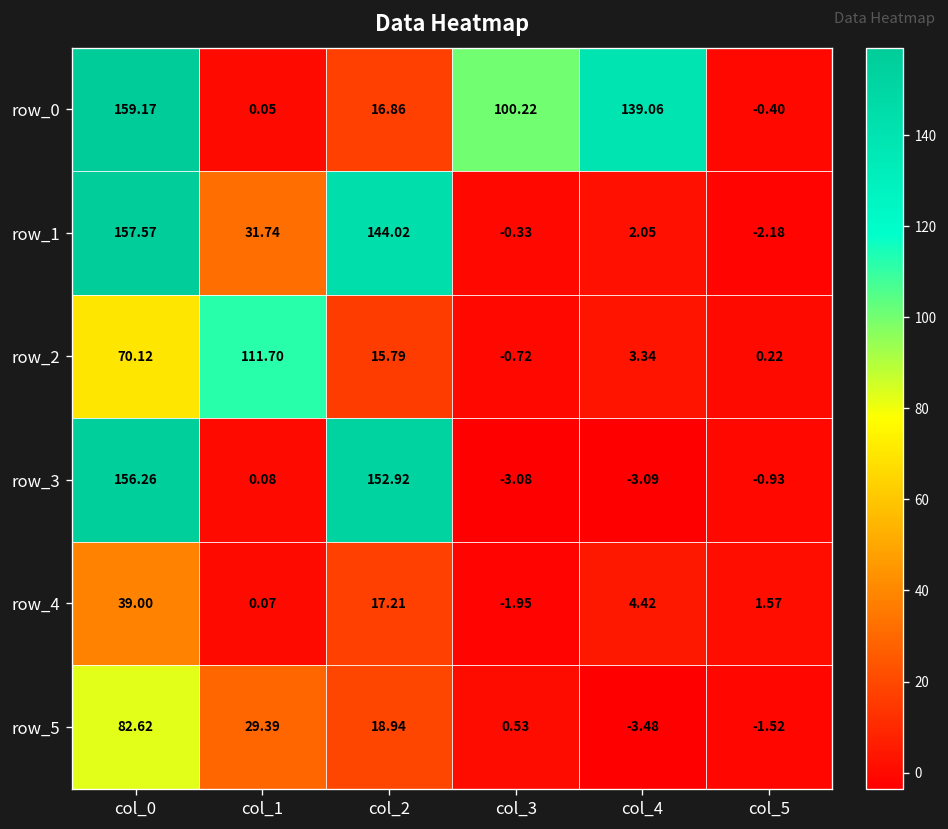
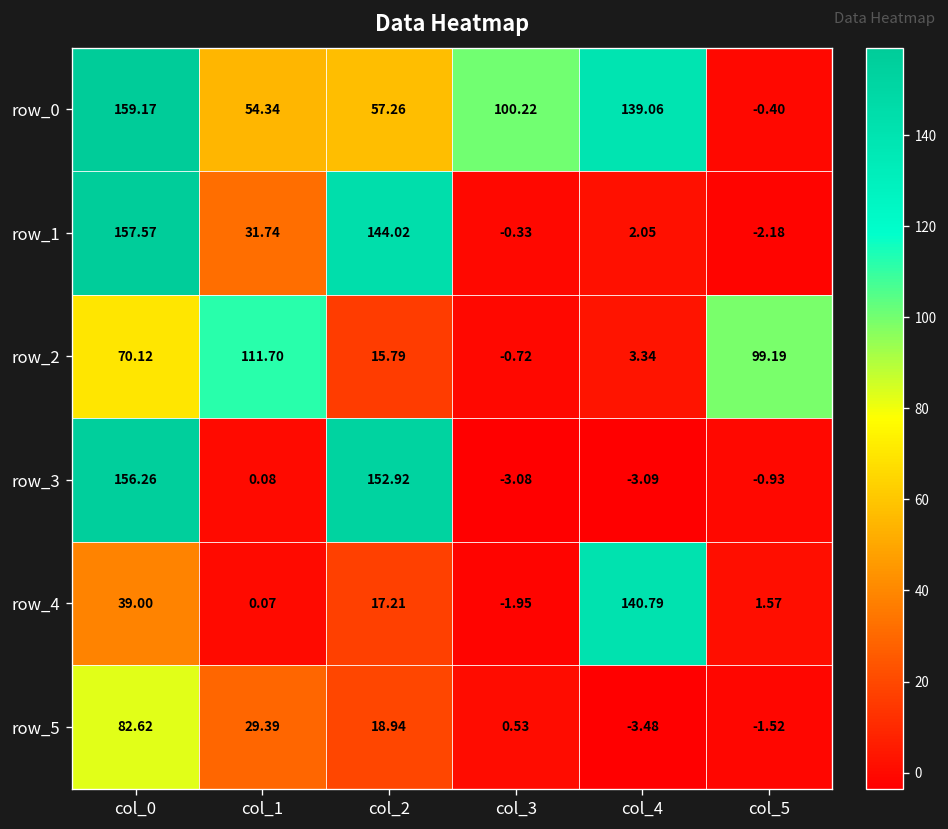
row_0, col_1: 0.05 -> 54.34
row_0, col_2: 16.86 -> 57.26
row_2, col_5: 0.22 -> 99.19
row_4, col_4: 4.42 -> 140.79
